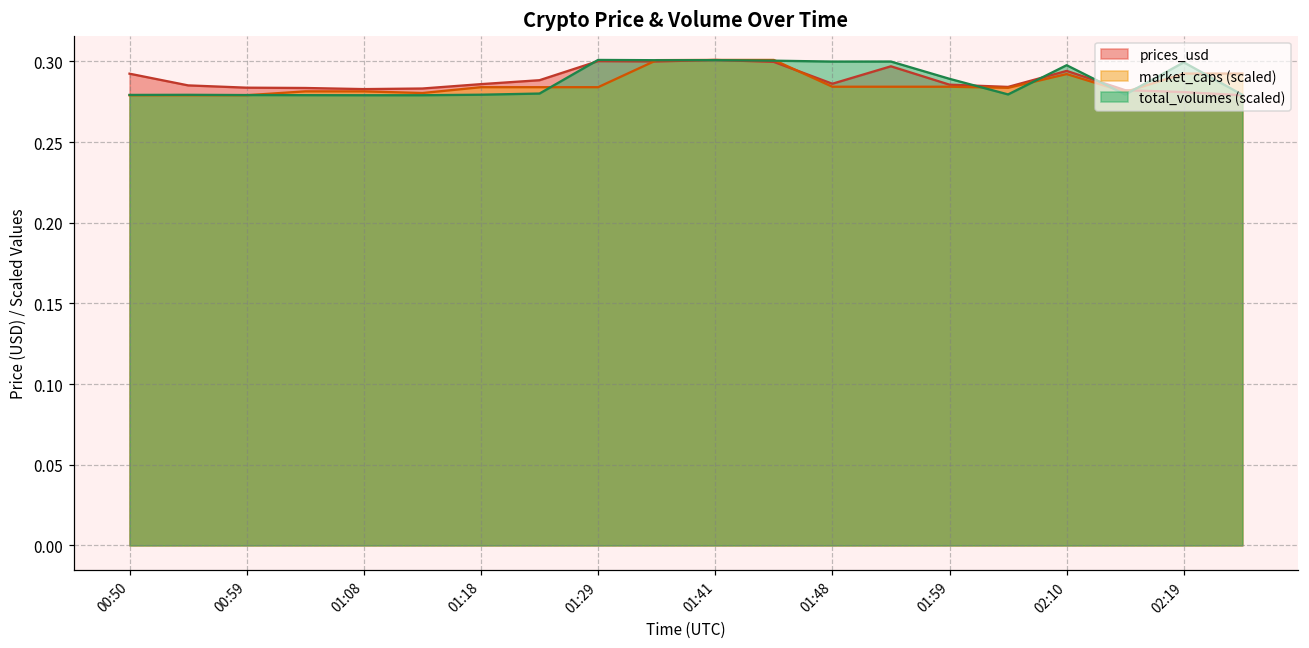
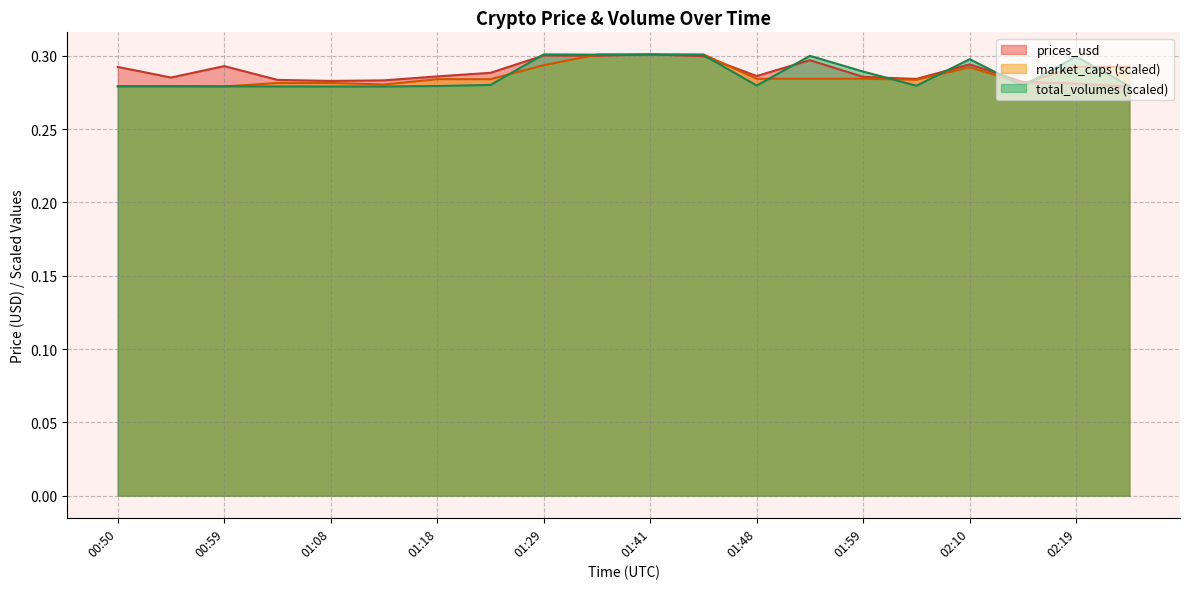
prices_usd, 00:59: 0.284 -> 0.293
market_caps (scaled), 01:29: 0.284 -> 0.294
total_volumes (scaled), 01:48: 0.300 -> 0.280
